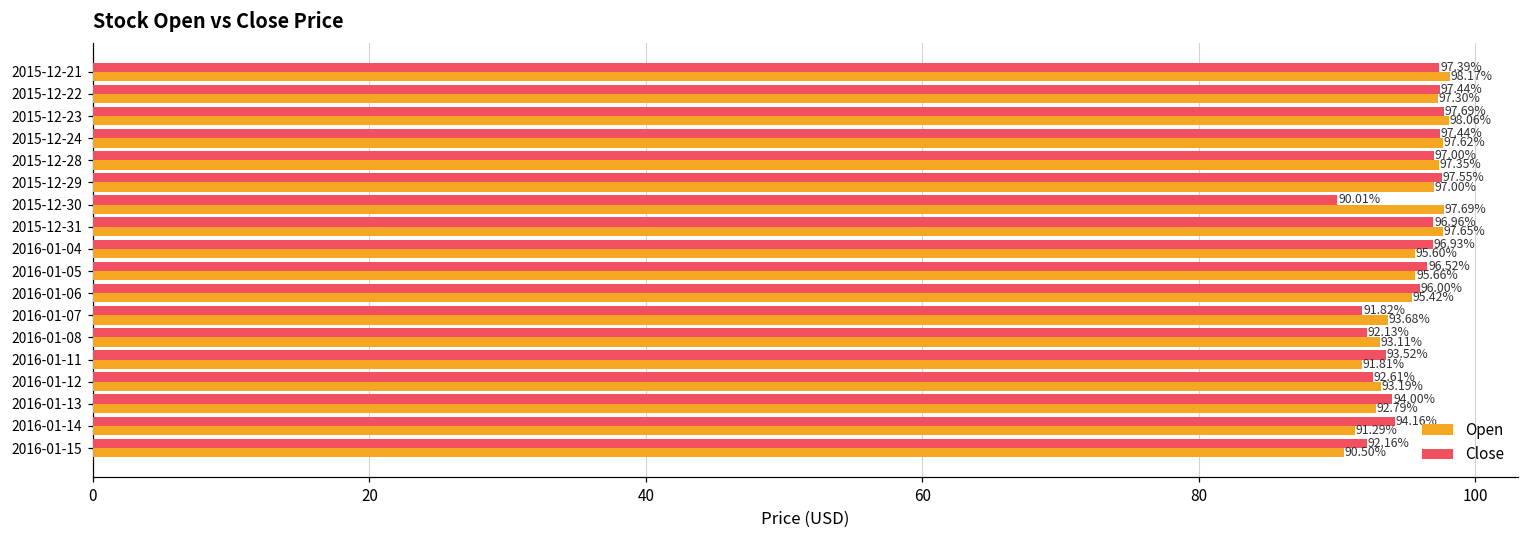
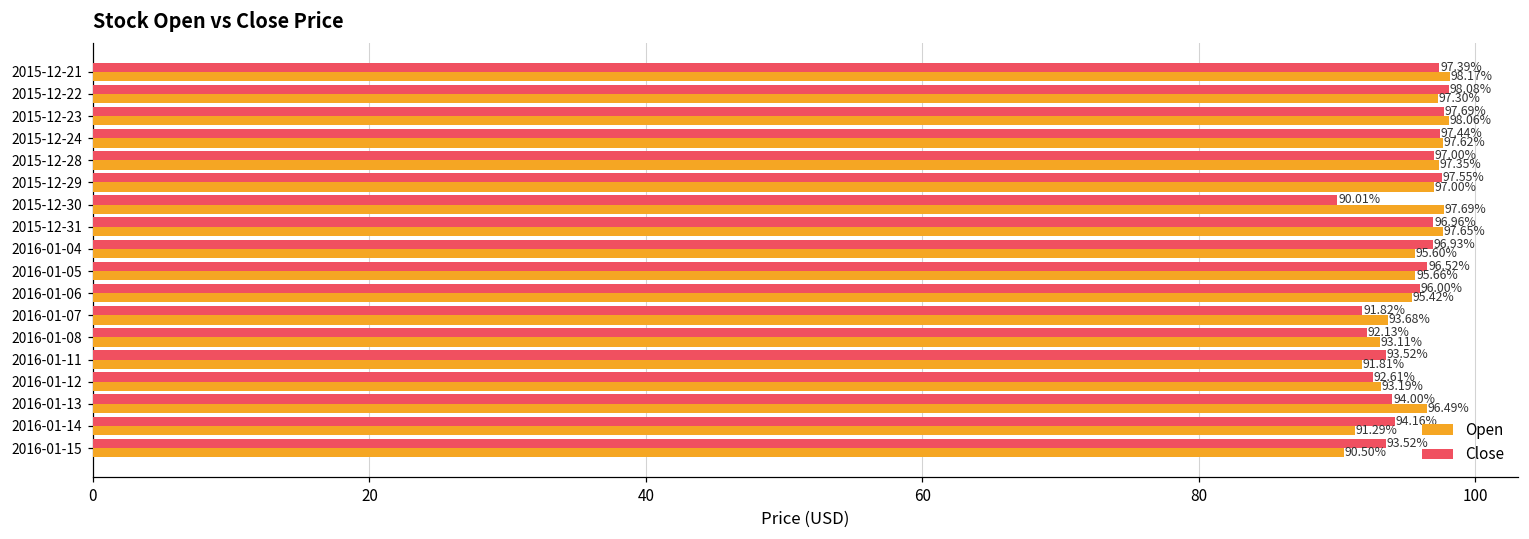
Close, 2015-12-22: 97.44% -> 98.08%
Open, 2016-01-13: 92.79% -> 96.49%
Close, 2016-01-15: 92.16% -> 93.52%
